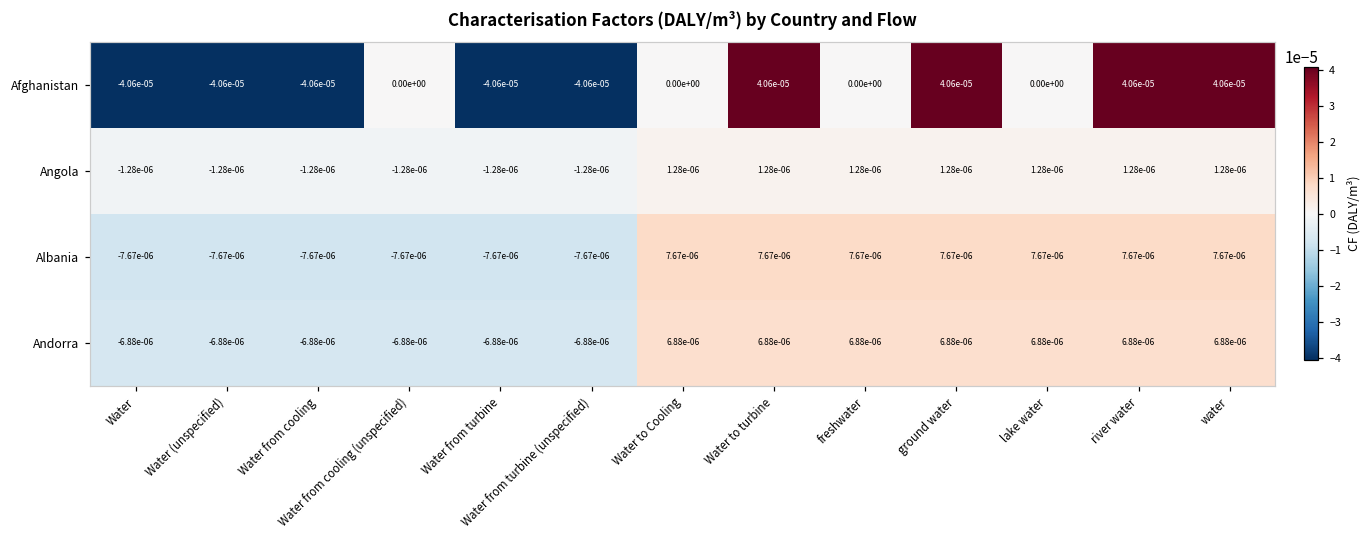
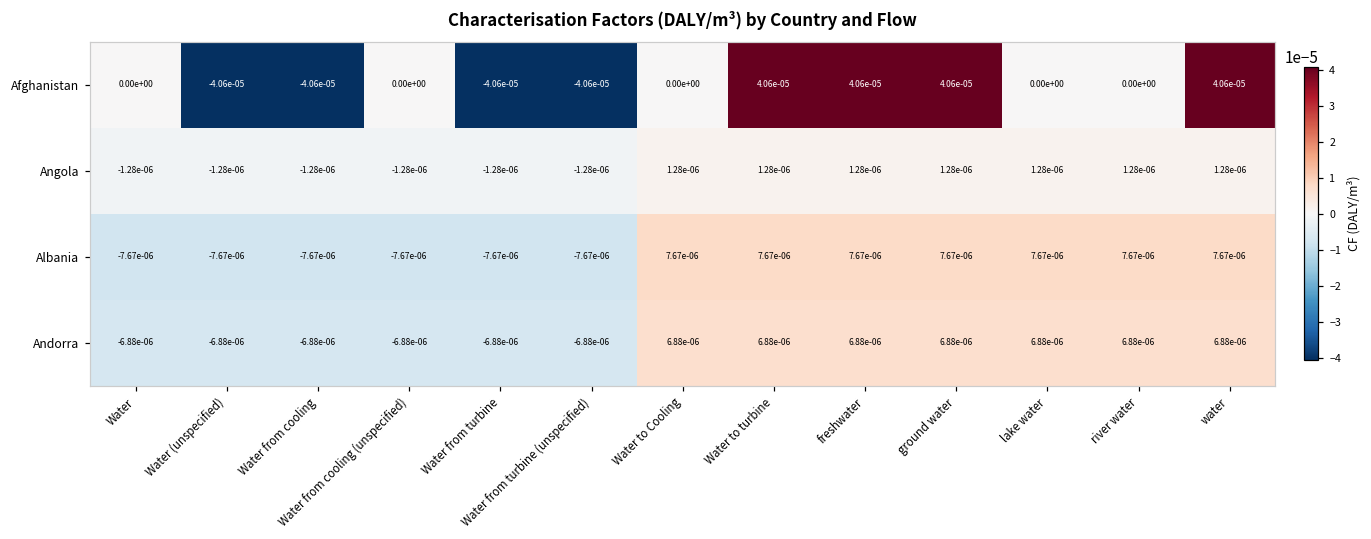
Afghanistan, Water: -4.06e-05 -> 0.00e+00
Afghanistan, freshwater: 0.00e+00 -> 4.06e-05
Afghanistan, river water: 4.06e-05 -> 0.00e+00
